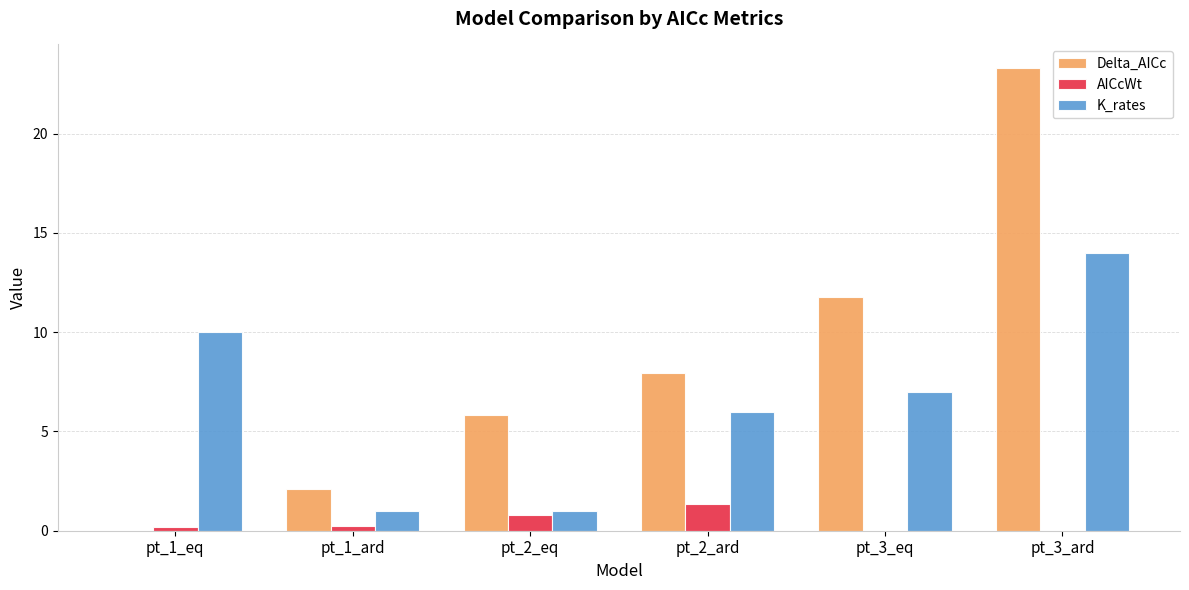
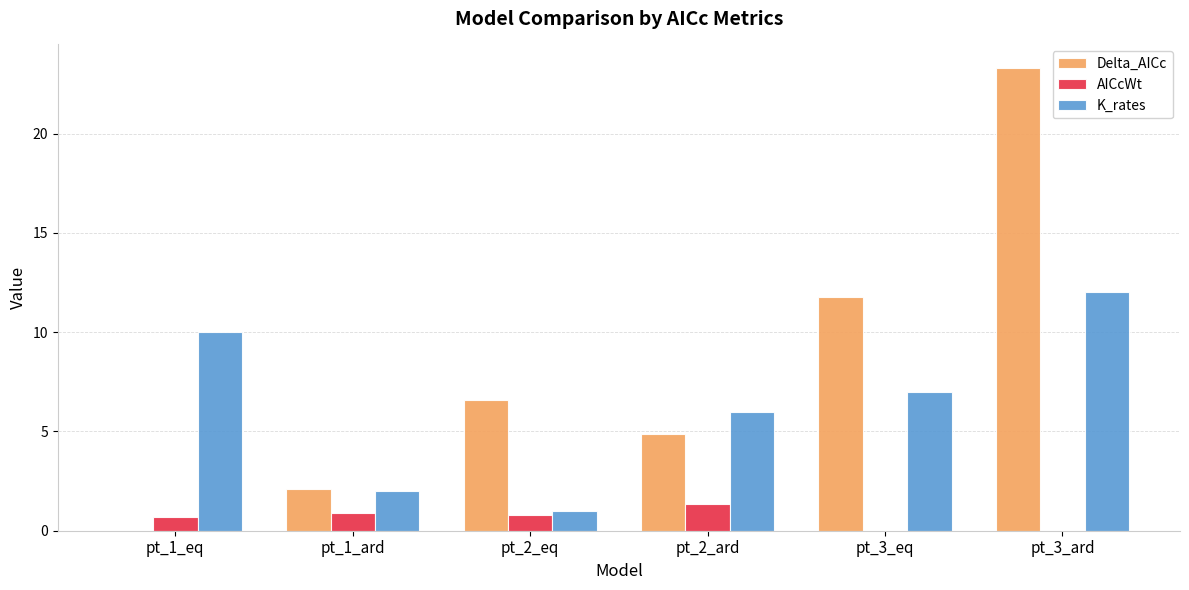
AICcWt, pt_1_eq: 0.2 -> 0.7
AICcWt, pt_1_ard: 0.2 -> 0.9
K_rates, pt_1_ard: 1 -> 2
Delta_AICc, pt_2_eq: 5.9 -> 6.6
Delta_AICc, pt_2_ard: 8.0 -> 4.8
K_rates, pt_3_ard: 14 -> 12
